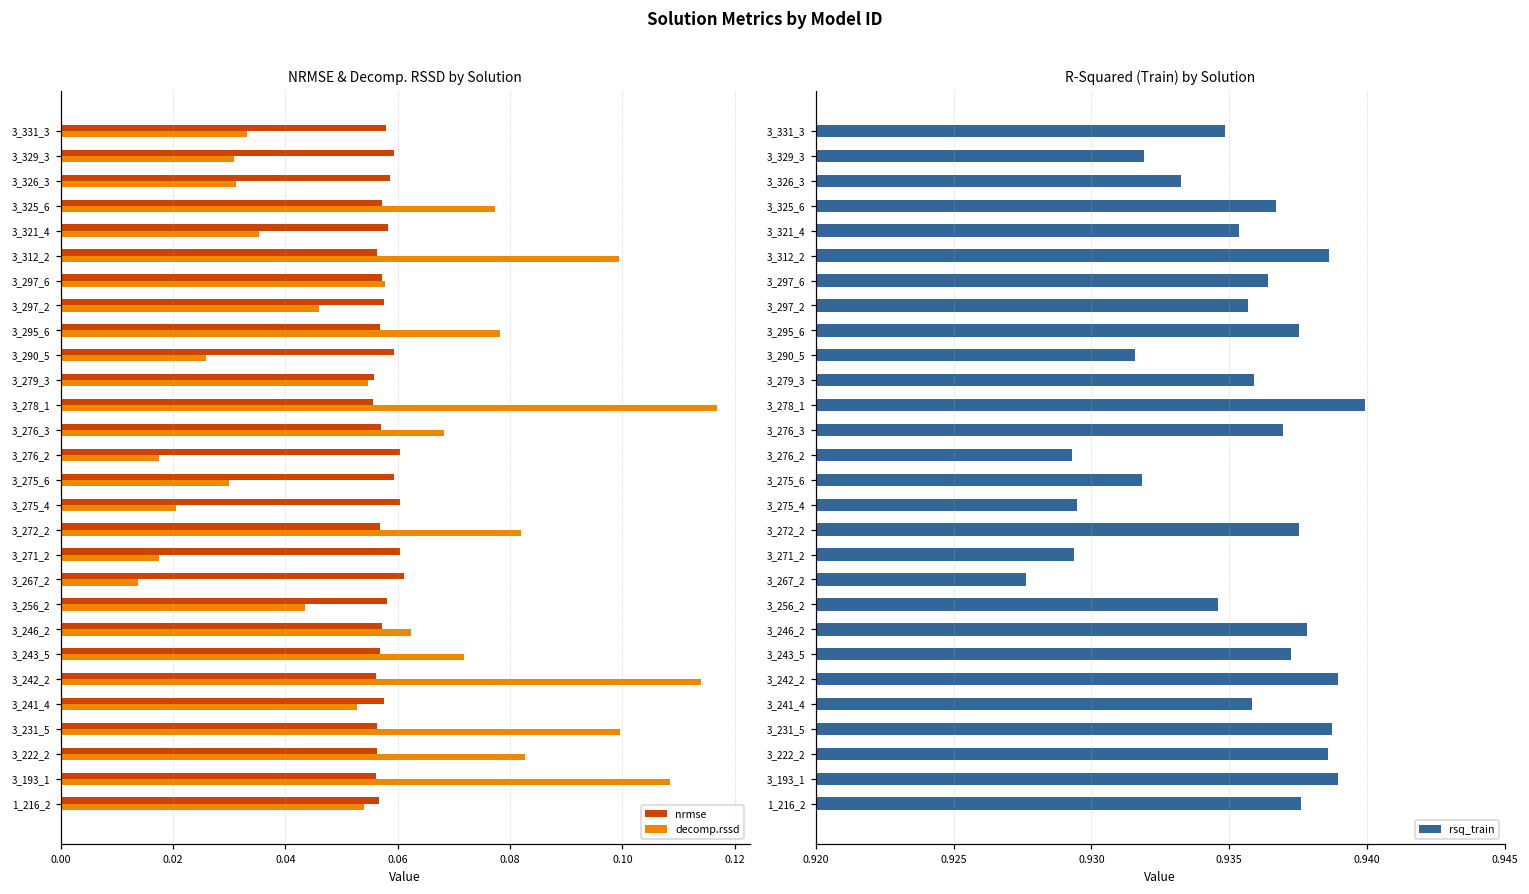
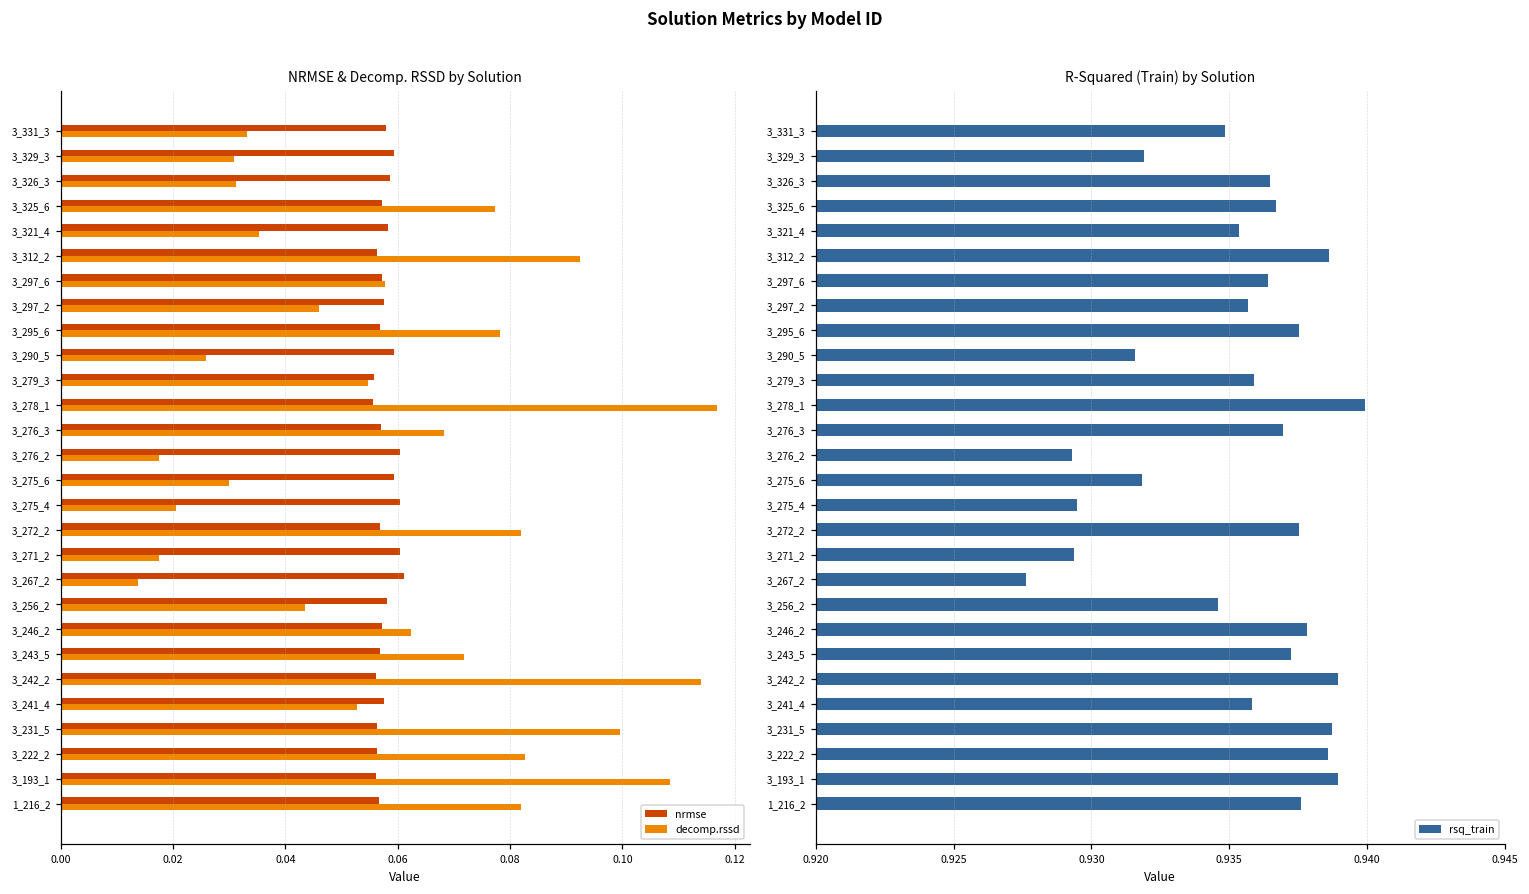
NRMSE & Decomp. RSSD by Solution, decomp.rssd, 3_312_2: 0.099 -> 0.092
NRMSE & Decomp. RSSD by Solution, decomp.rssd, 1_216_2: 0.054 -> 0.082
R-Squared (Train) by Solution, 3_326_3: 0.9333 -> 0.9365
